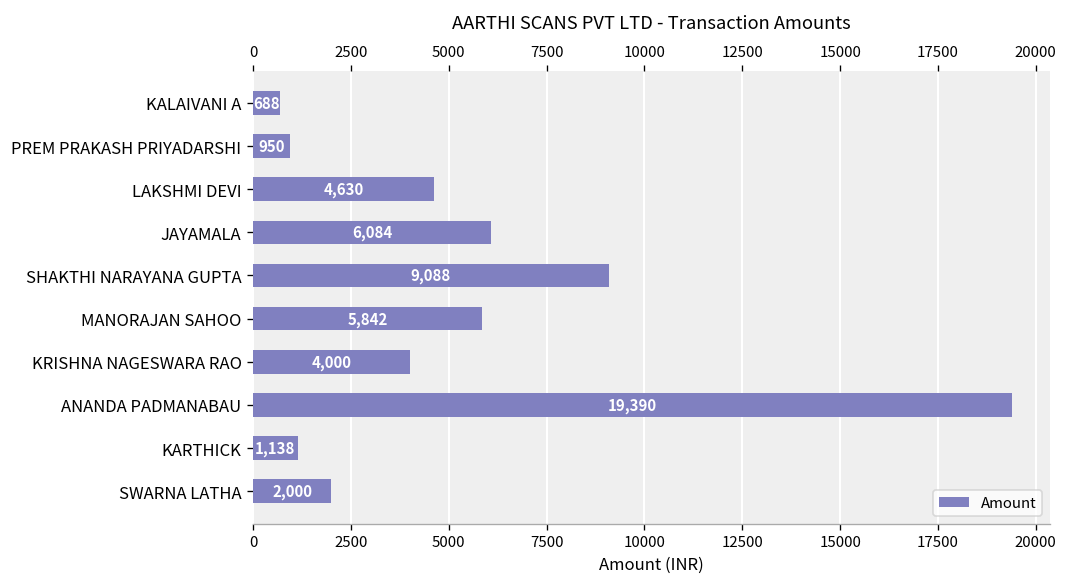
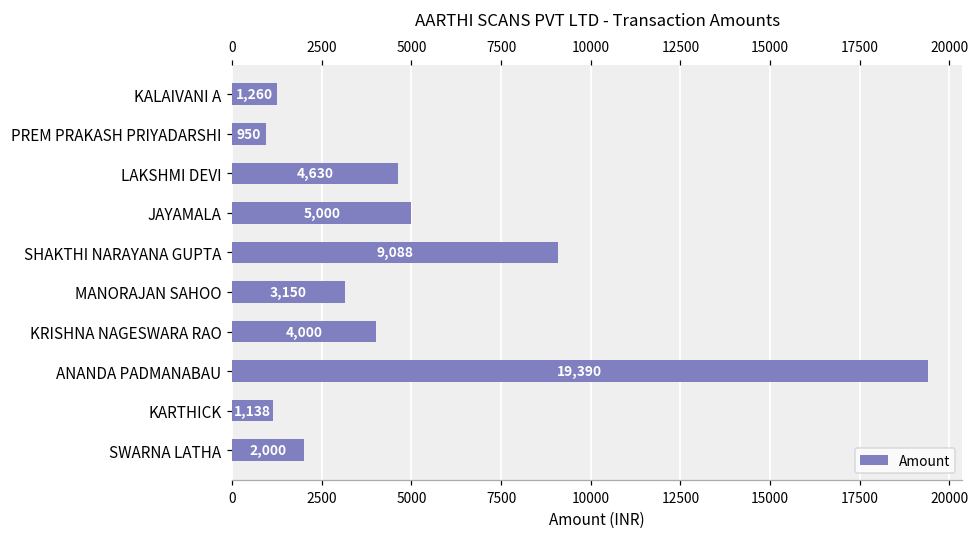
KALAIVANI A: 688 -> 1,260
JAYAMALA: 6,084 -> 5,000
MANORAJAN SAHOO: 5,842 -> 3,150
